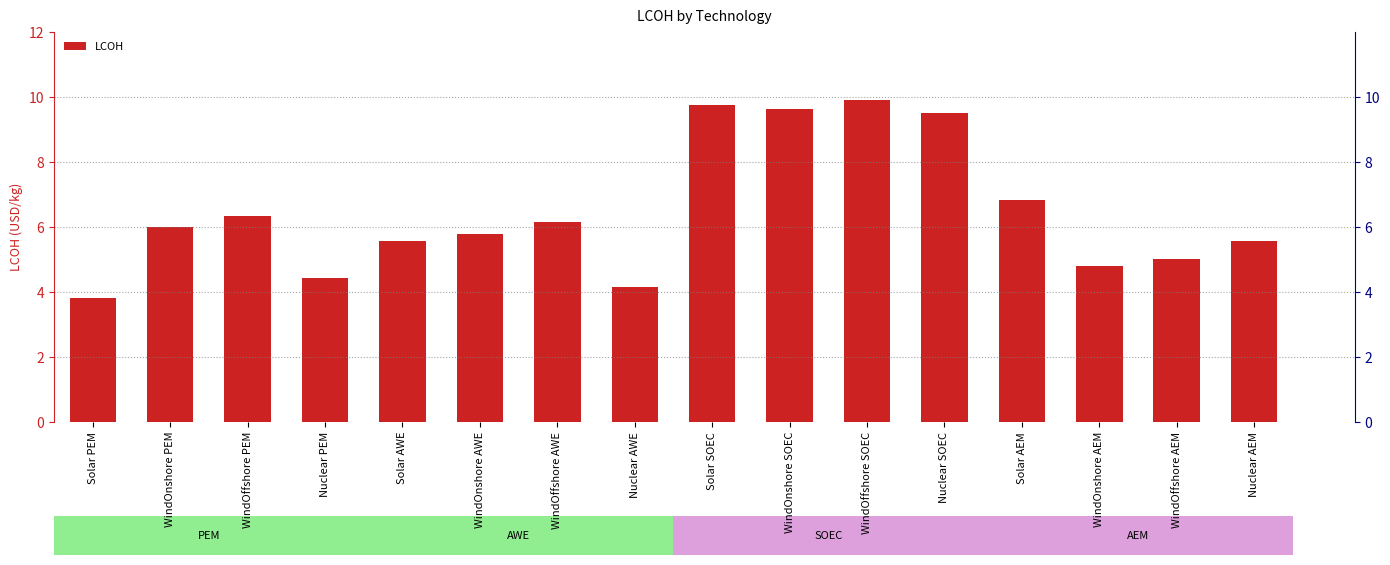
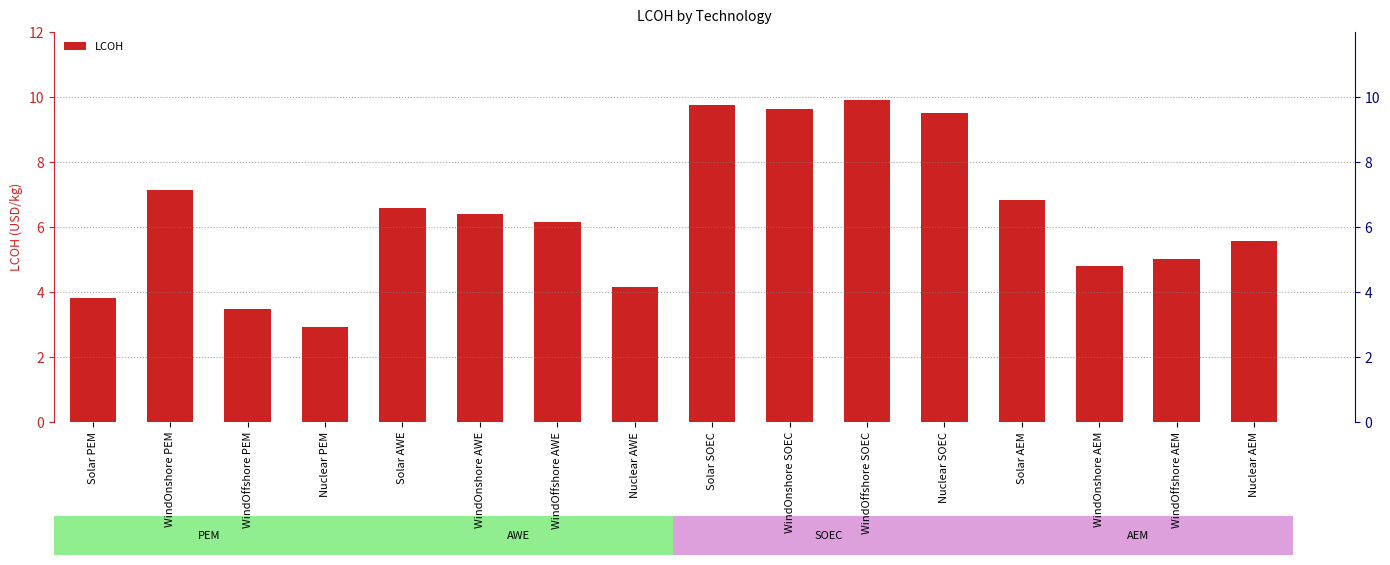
LCOH, WindOnshore PEM: 6.0 -> 7.1
LCOH, WindOffshore PEM: 6.3 -> 3.5
LCOH, Nuclear PEM: 4.4 -> 2.9
LCOH, Solar AWE: 5.6 -> 6.6
LCOH, WindOnshore AWE: 5.8 -> 6.4
